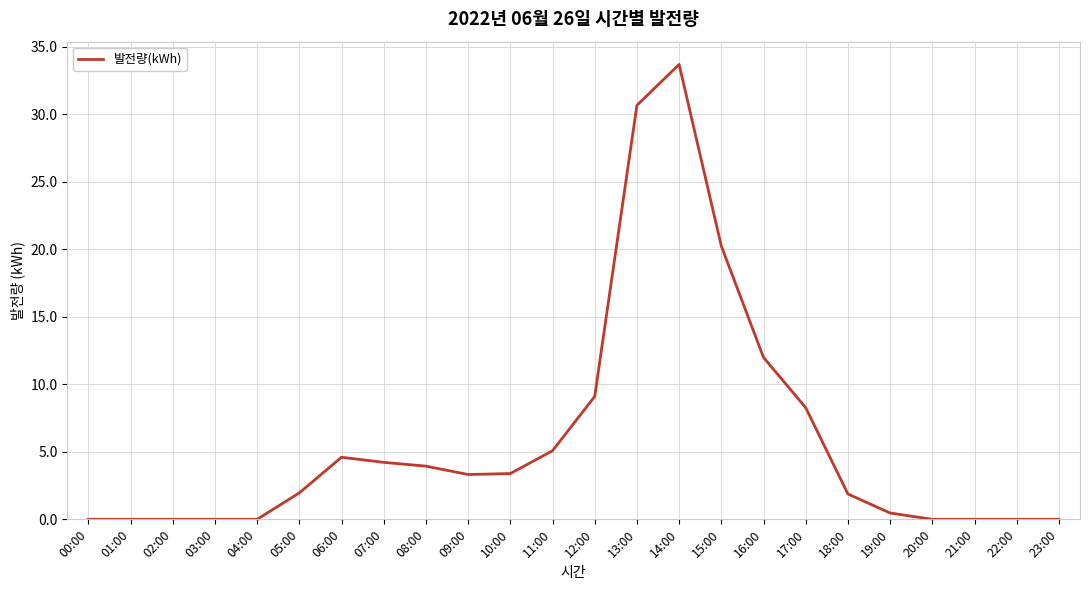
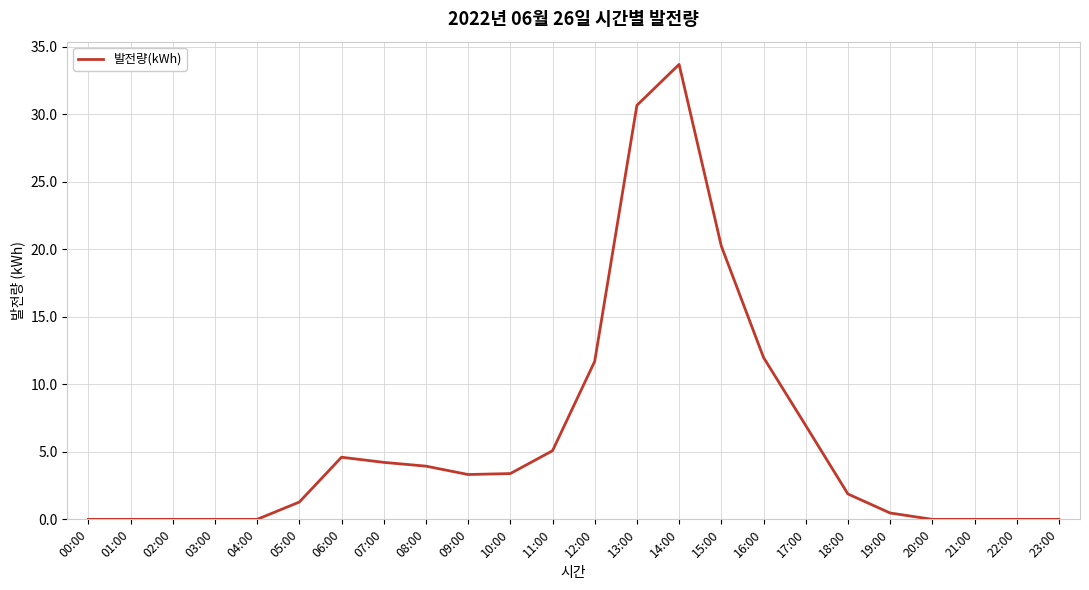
05:00: 2.0 -> 1.3
12:00: 9.1 -> 11.7
17:00: 8.3 -> 7.0
